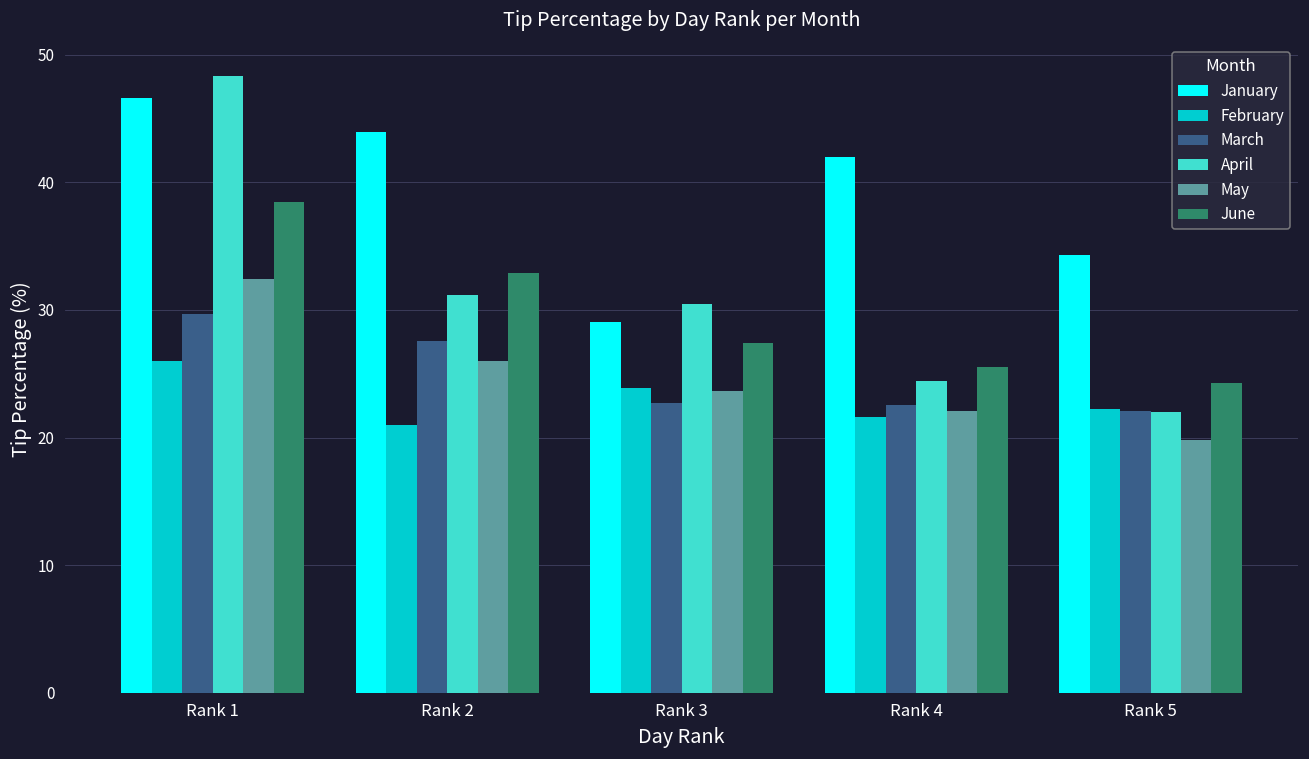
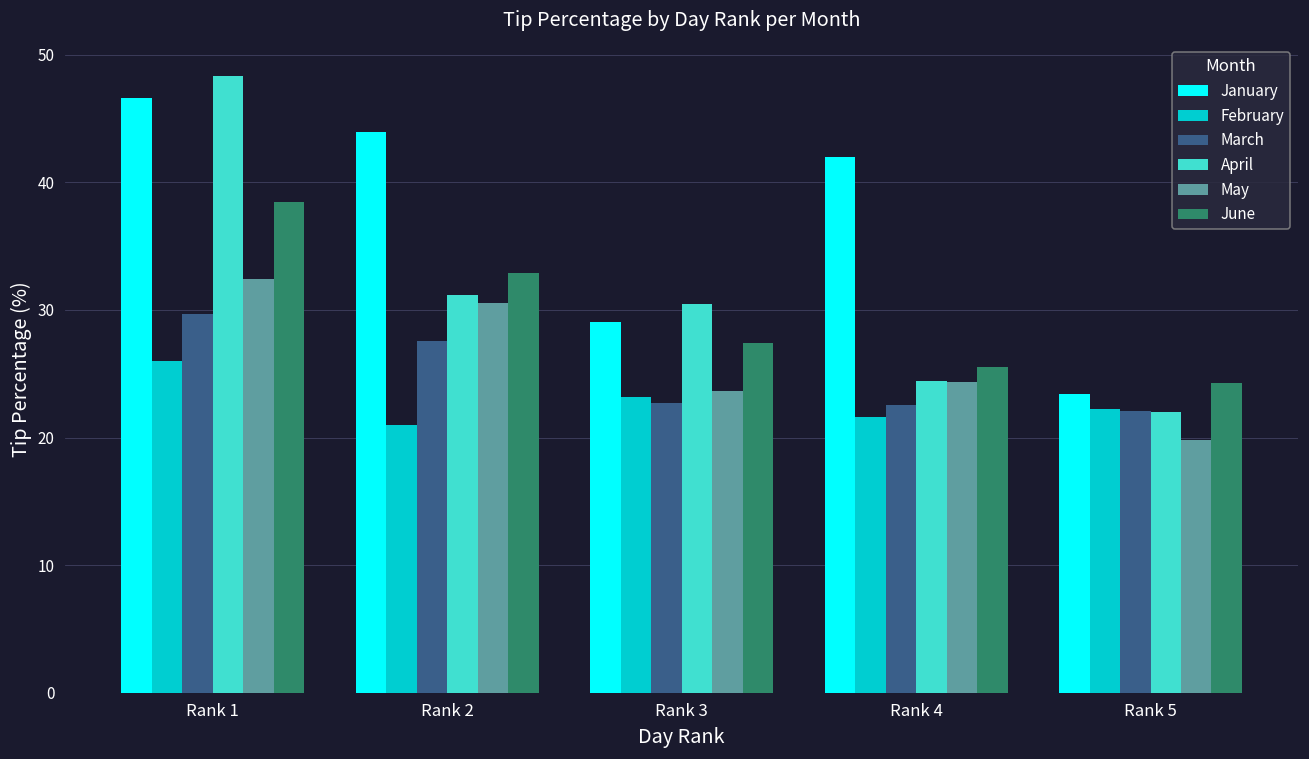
May, Rank 2: 26.0 -> 30.5
February, Rank 3: 23.9 -> 23.2
May, Rank 4: 22.1 -> 24.4
January, Rank 5: 34.3 -> 23.4
